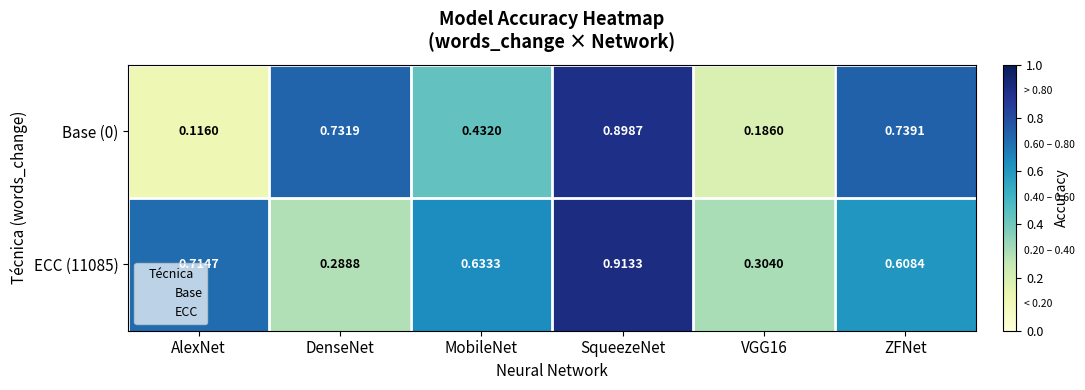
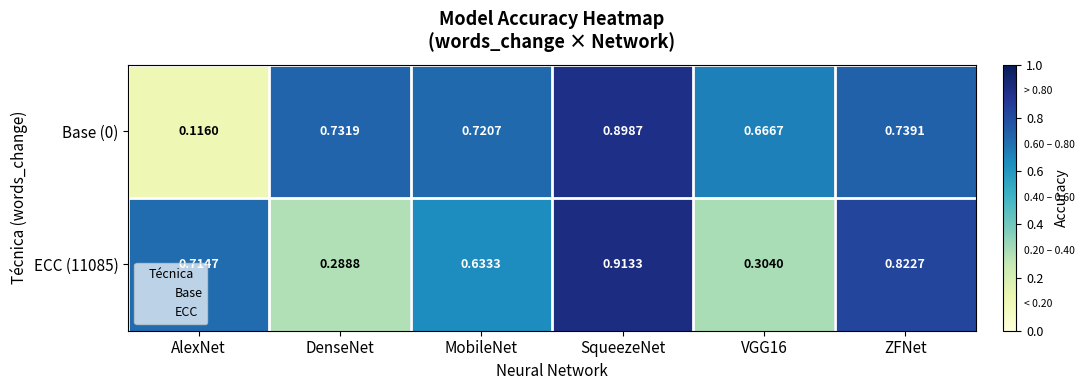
Base (0), MobileNet: 0.4320 -> 0.7207
Base (0), VGG16: 0.1860 -> 0.6667
ECC (11085), ZFNet: 0.6084 -> 0.8227
